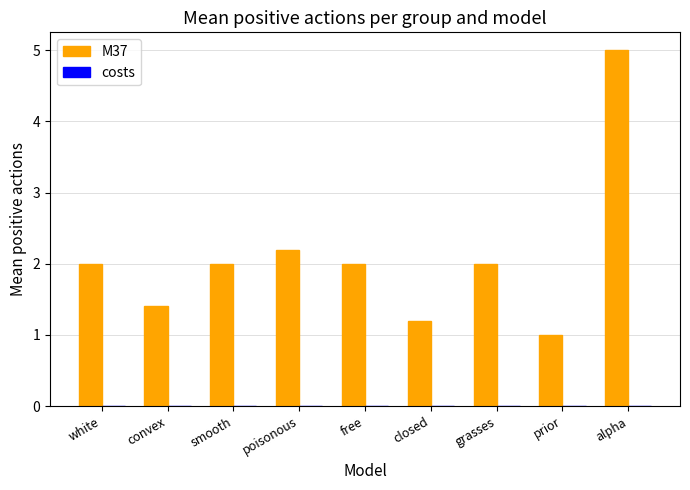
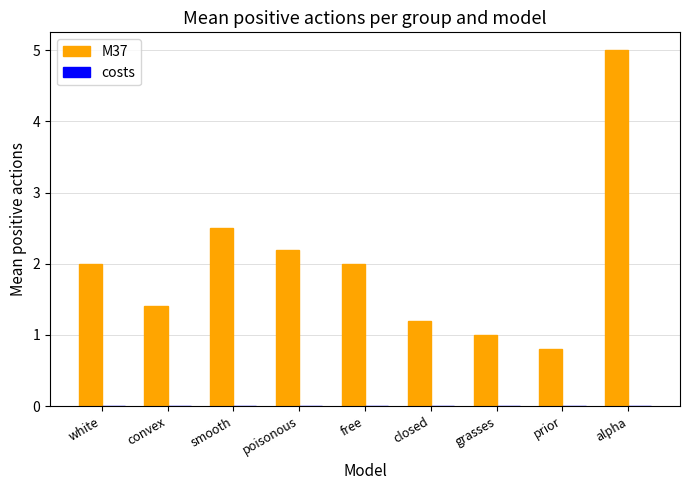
M37, smooth: 2.0 -> 2.5
M37, grasses: 2 -> 1
M37, prior: 1.0 -> 0.8
